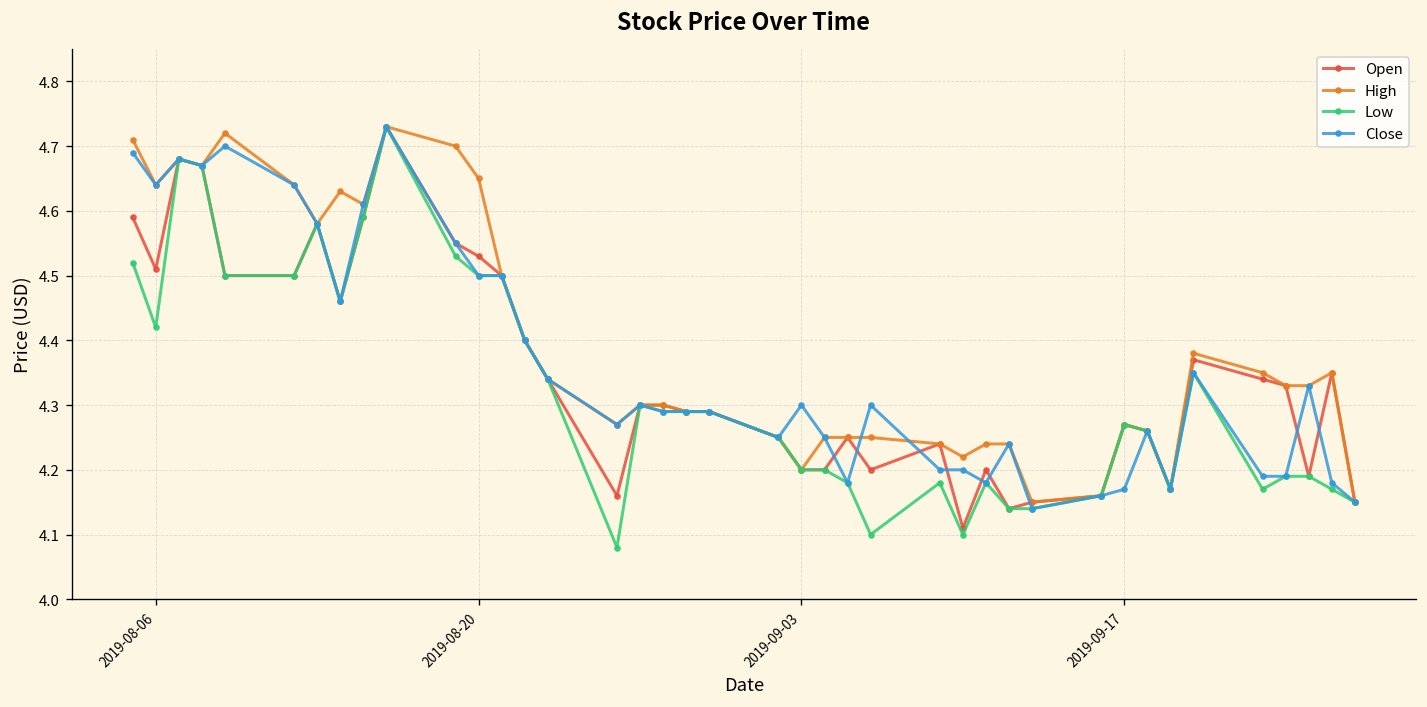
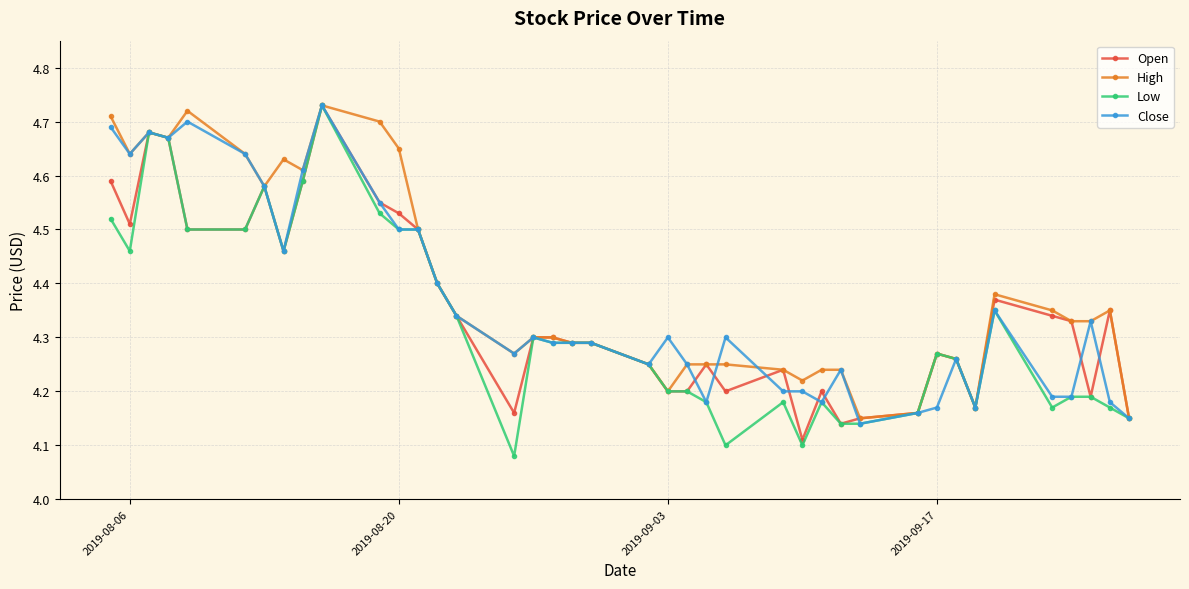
Low, 2019-08-06: 4.42 -> 4.46
